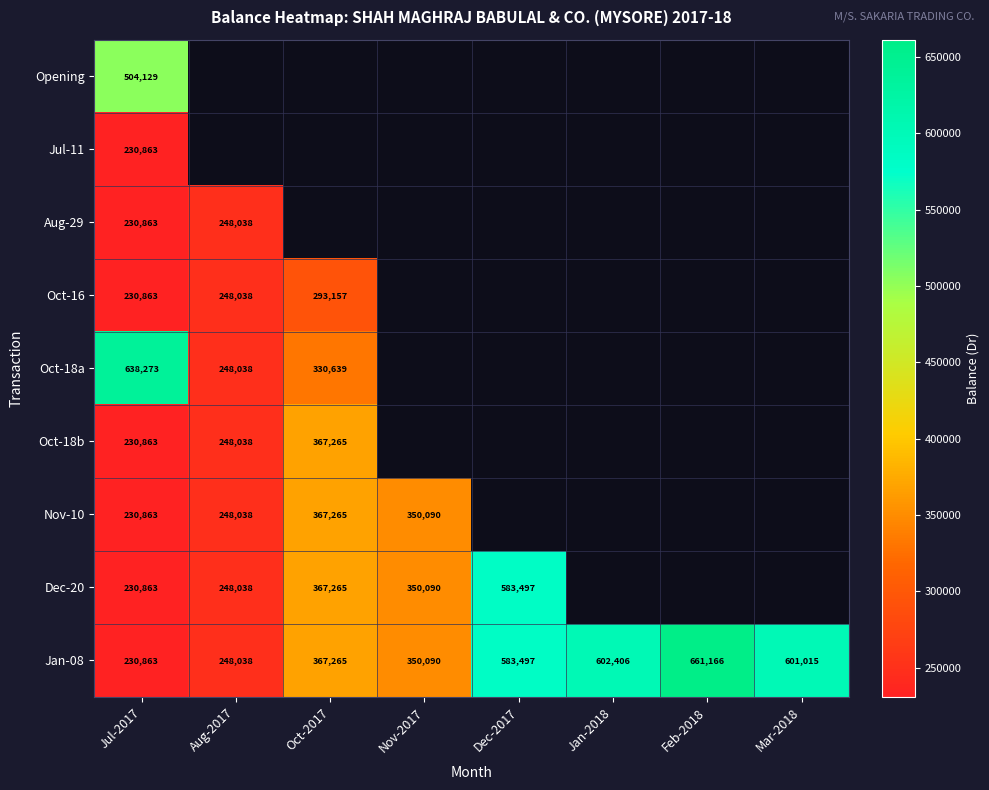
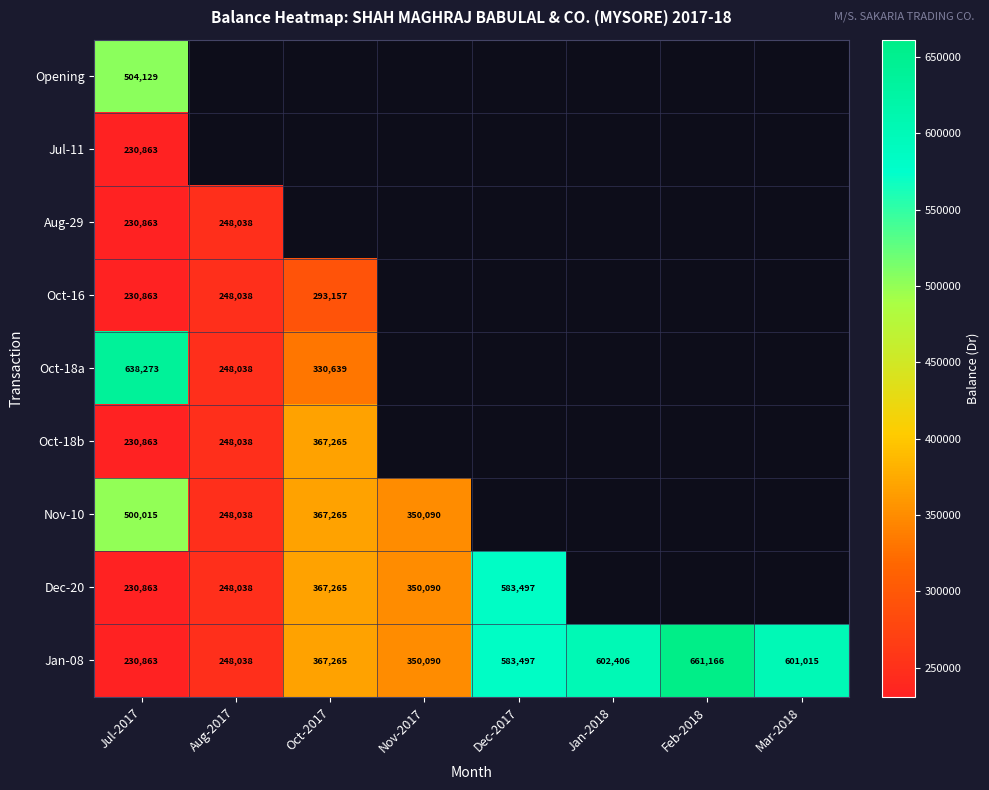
Nov-10, Jul-2017: 230,863 -> 500,015
